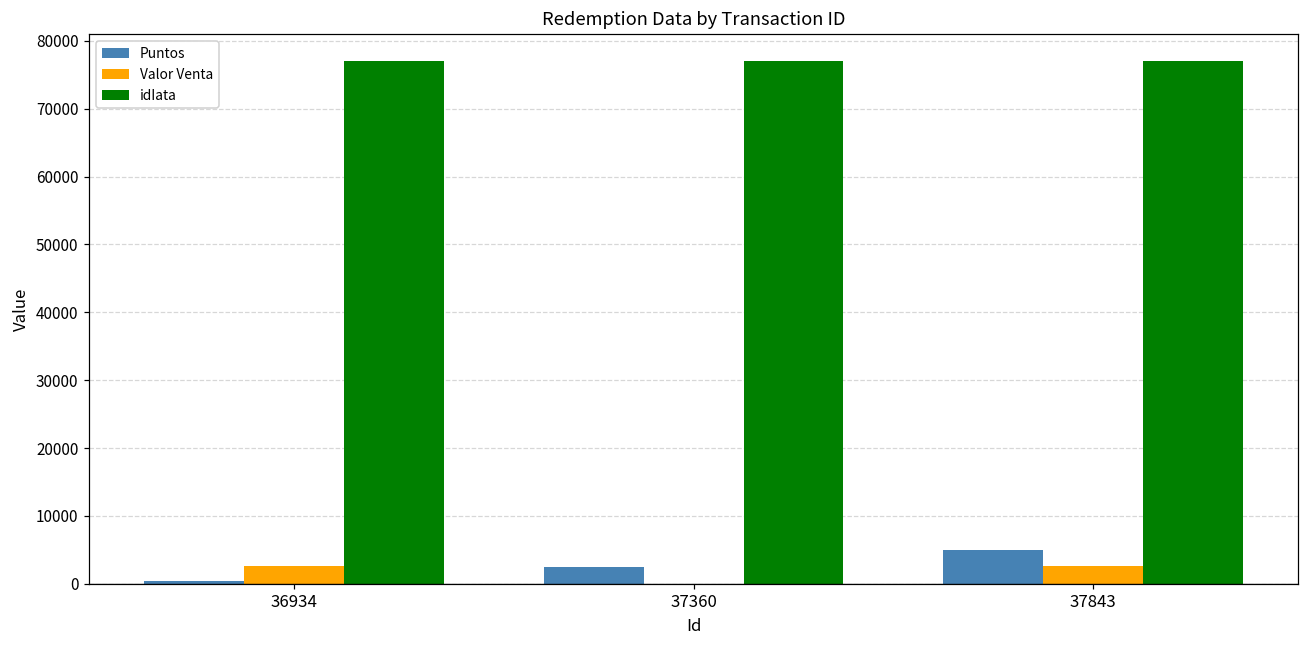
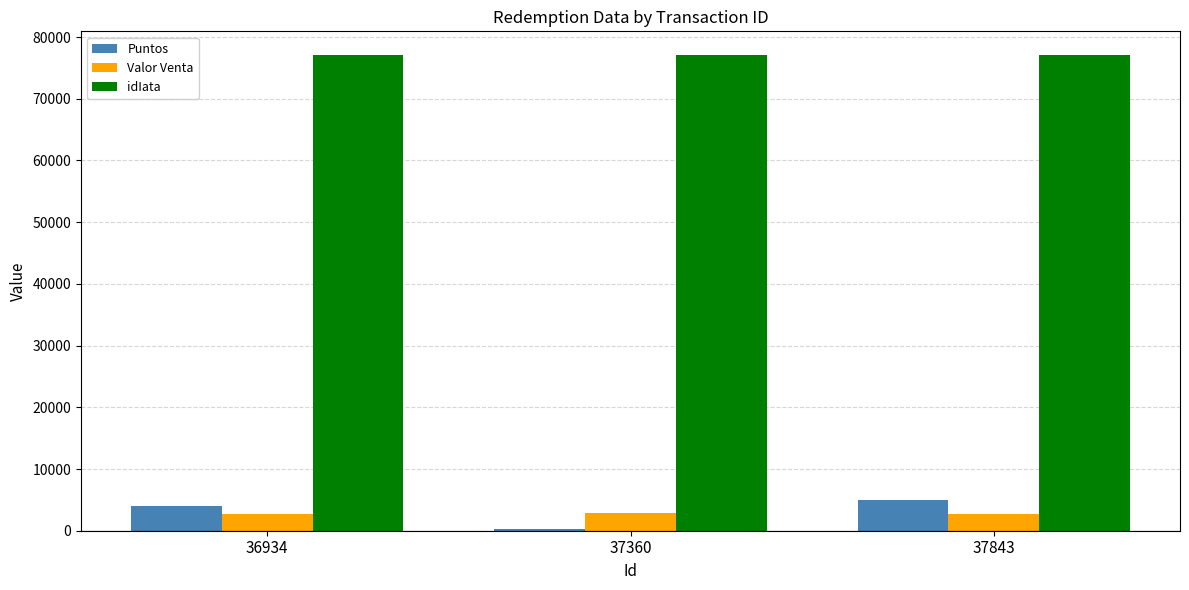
Puntos, 36934: 0 -> 4000
Puntos, 37360: 3000 -> 0
Valor Venta, 37360: 0 -> 3000
